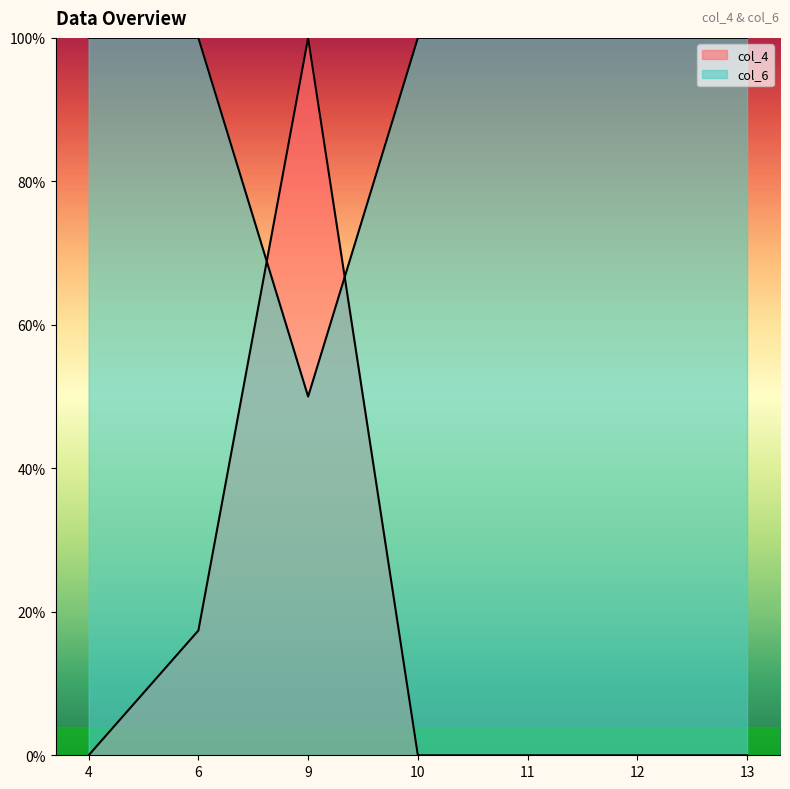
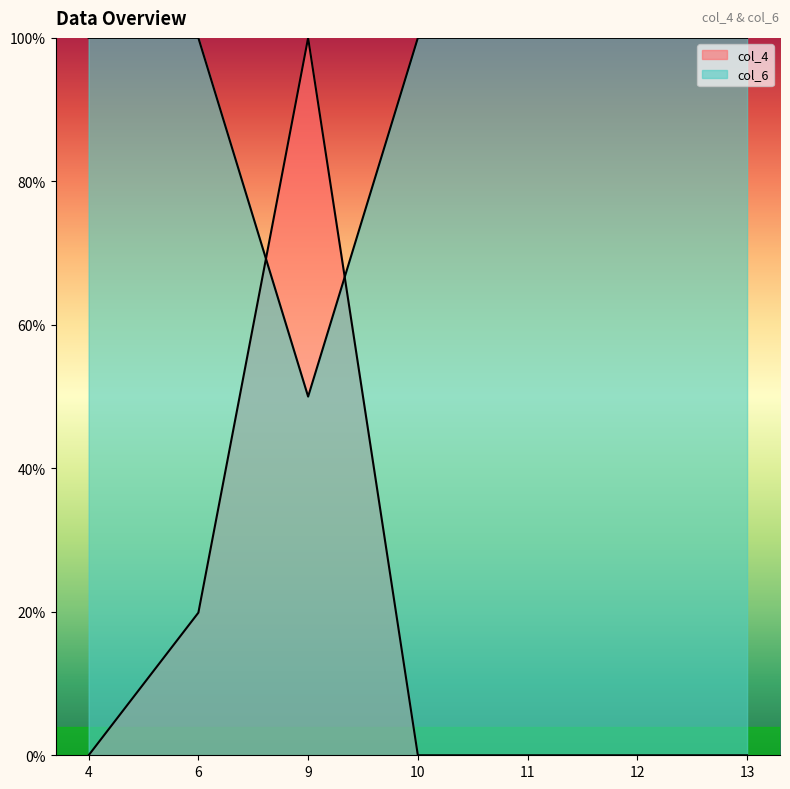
col_4, 6: 17% -> 20%
